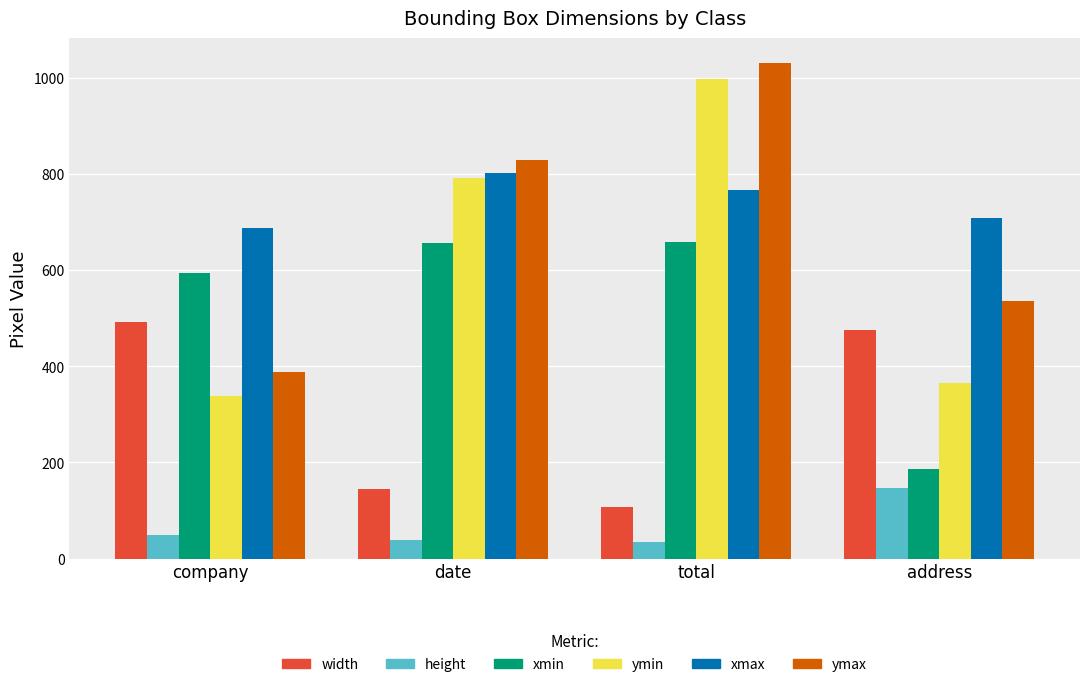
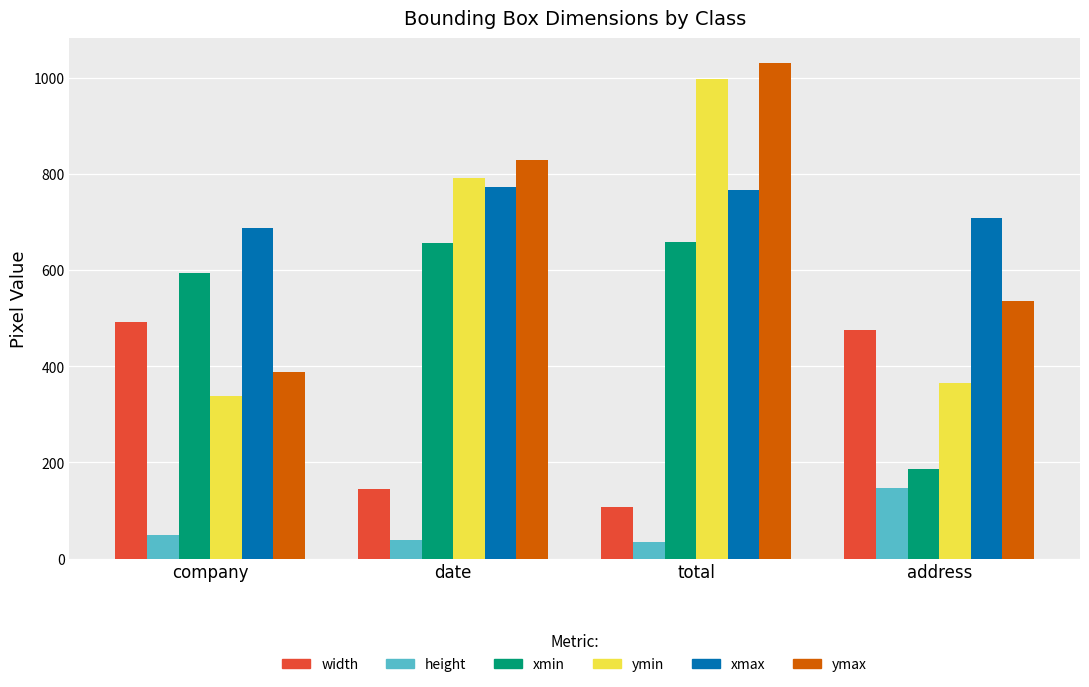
xmax, date: 800 -> 770
